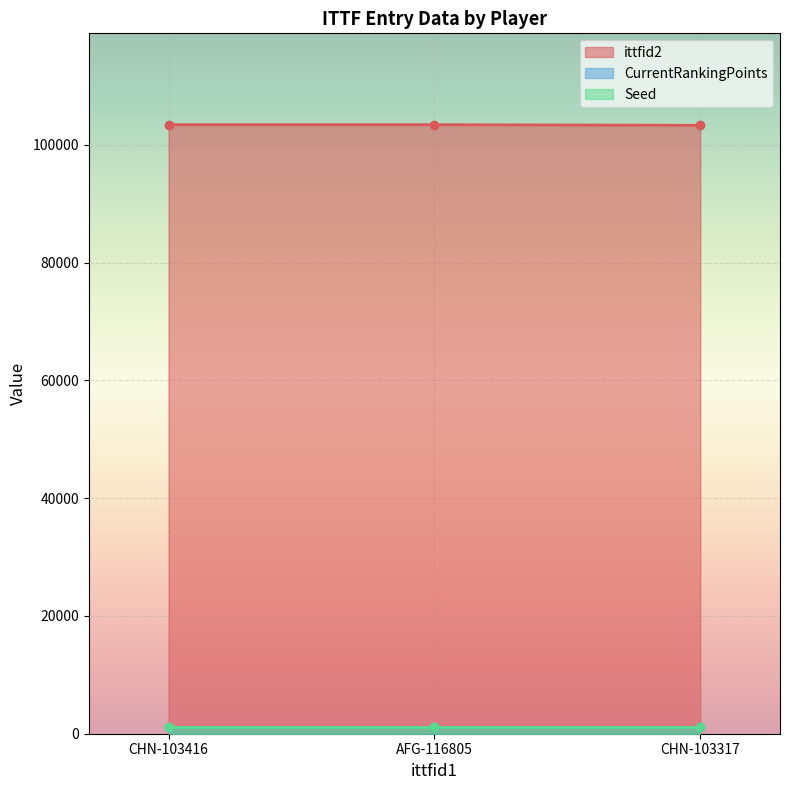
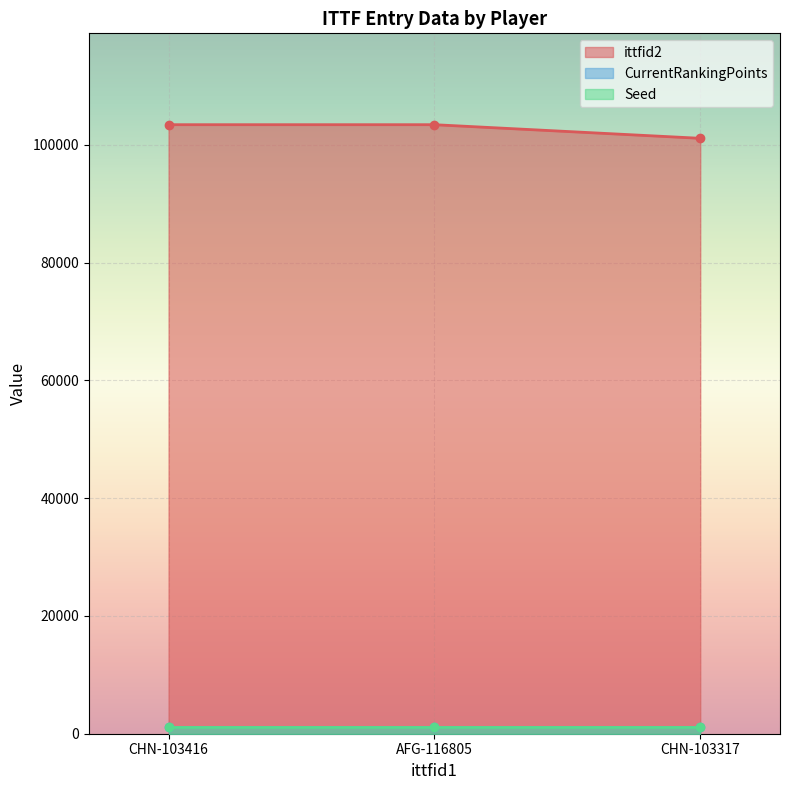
ittfid2, CHN-103317: 103000 -> 101000
